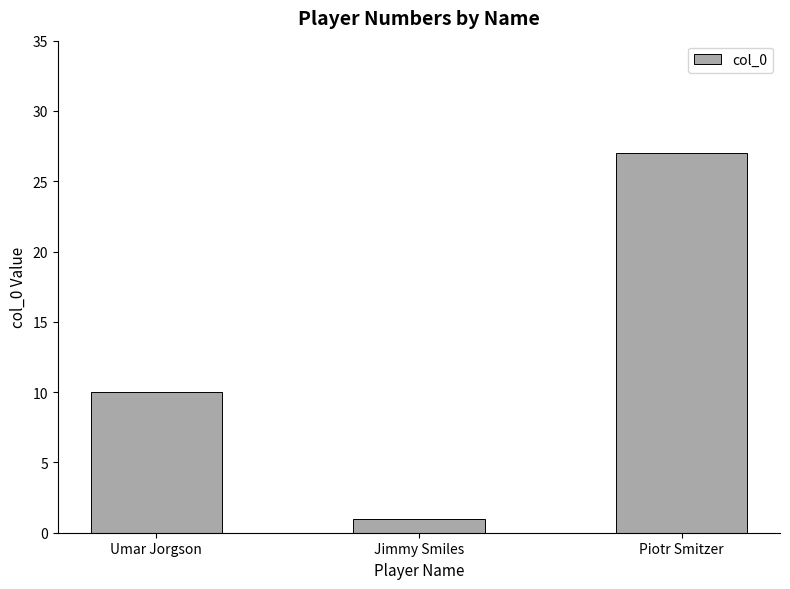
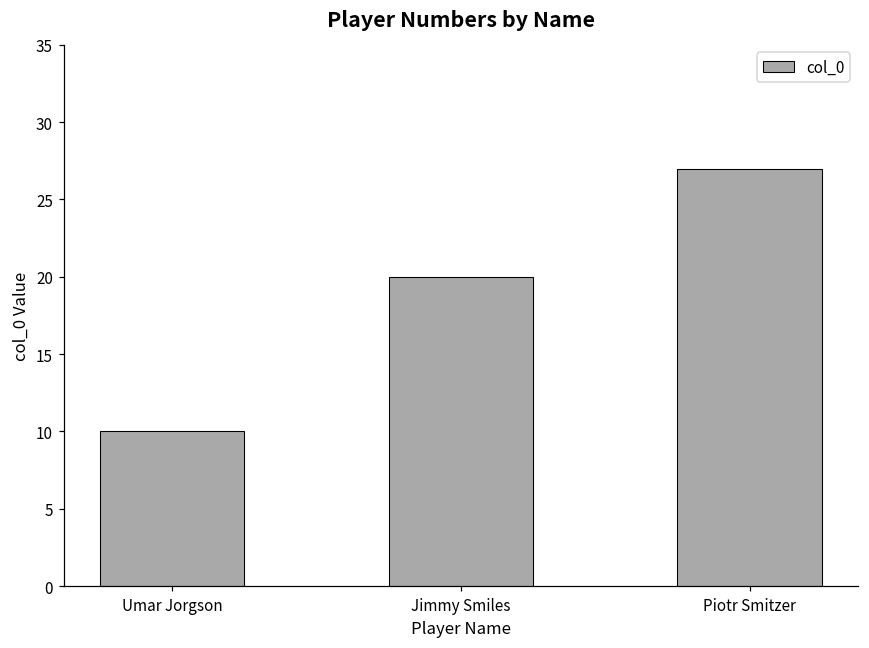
Jimmy Smiles: 1 -> 20
